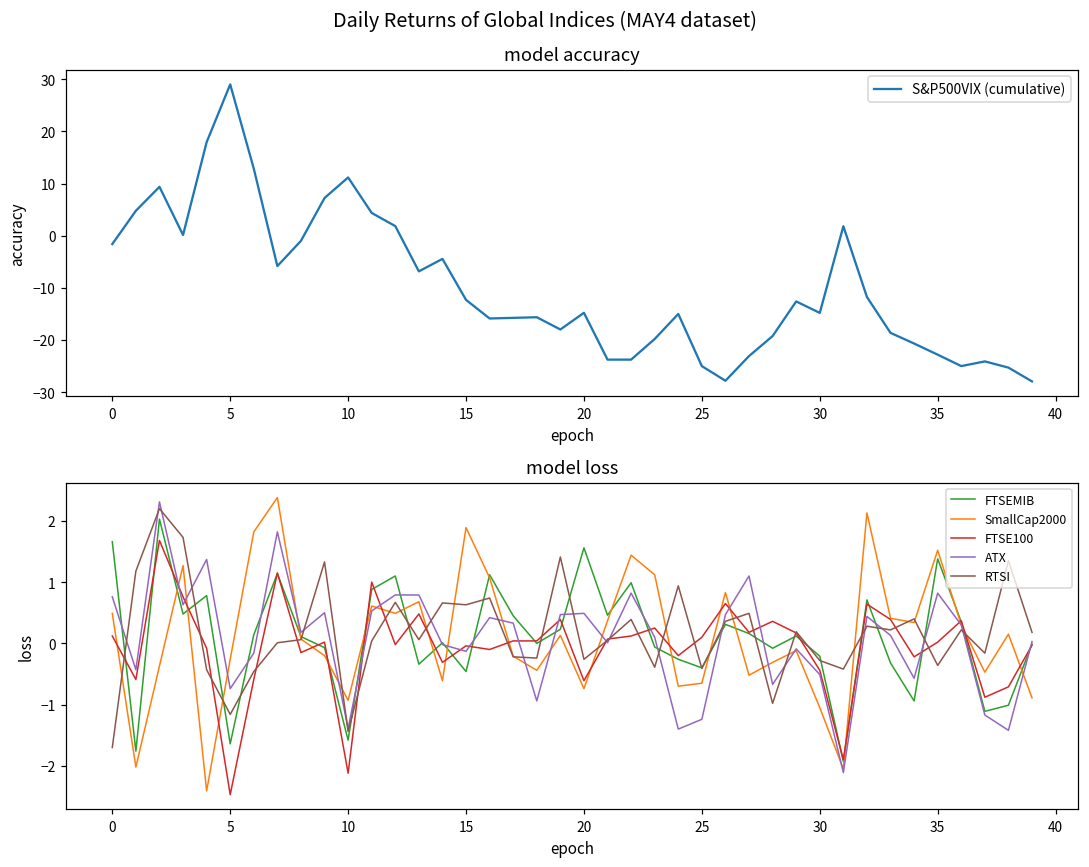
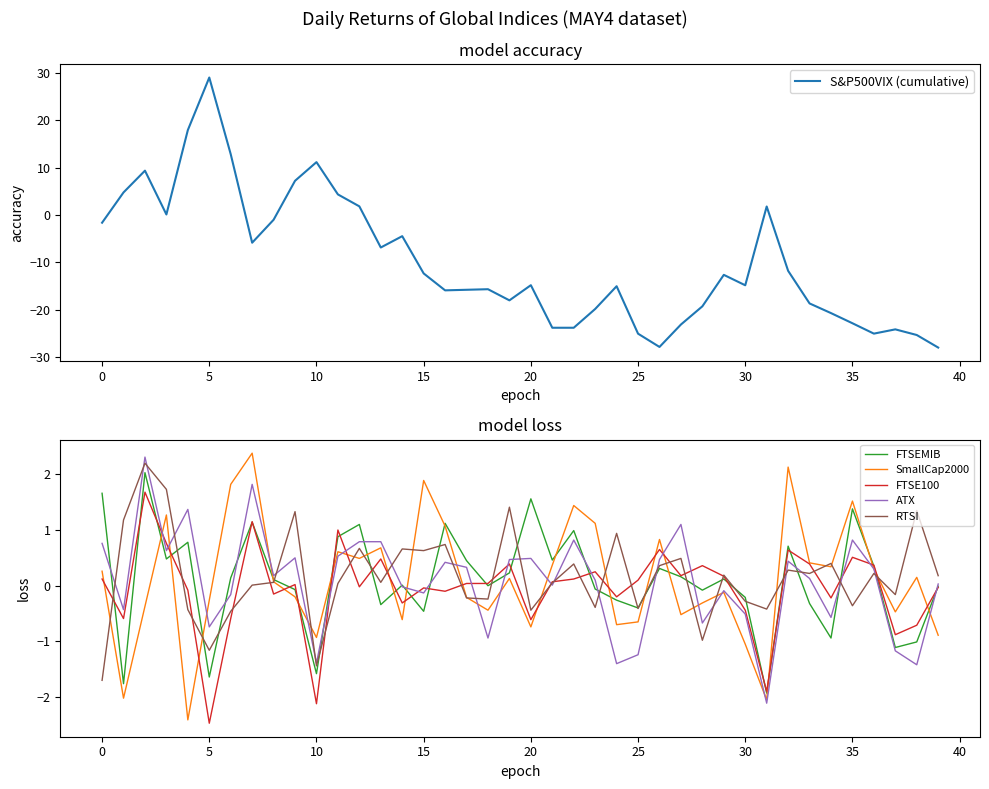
model loss, SmallCap2000, 0: 0.5 -> 0.3
model loss, RTSI, 20: -0.3 -> -0.4
model loss, FTSE100, 35: 0.0 -> 0.5
